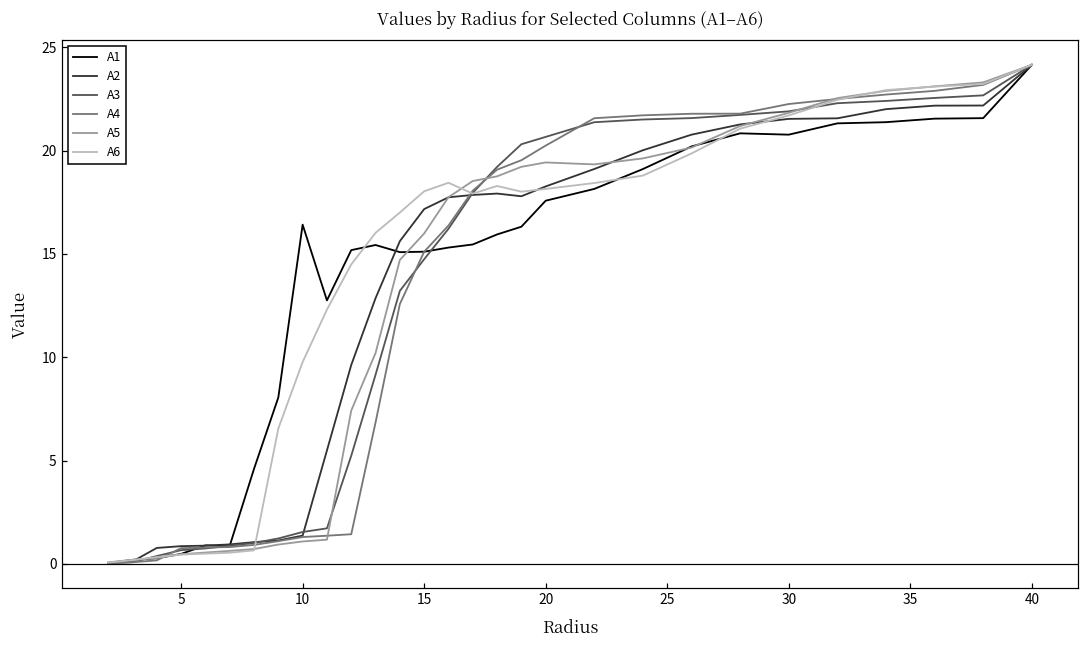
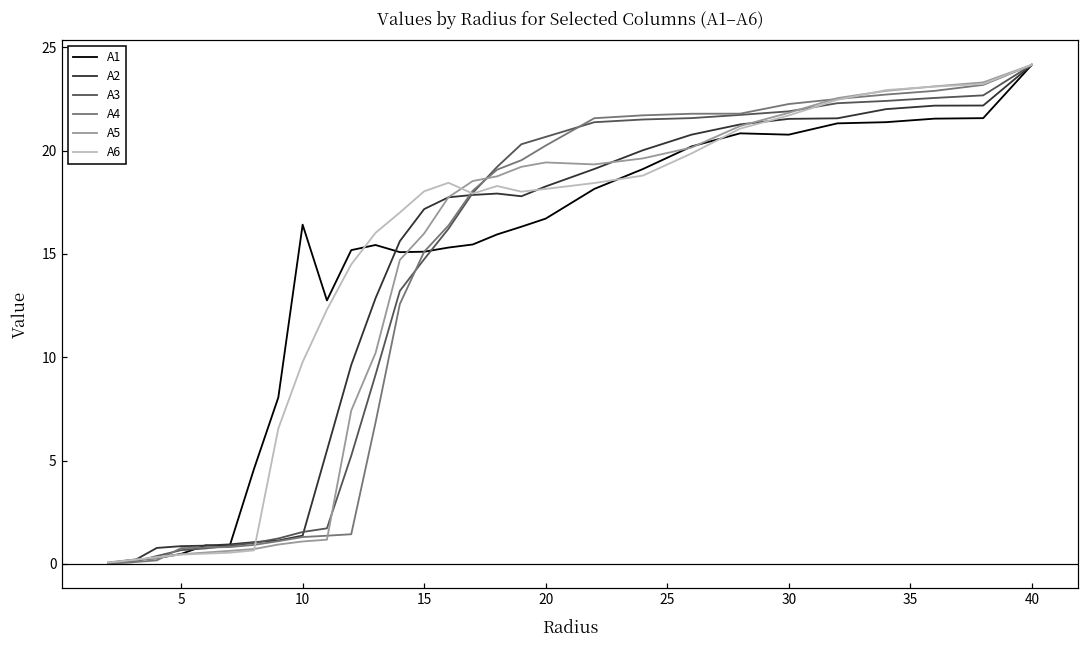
A1, 20: 17.6 -> 16.7
